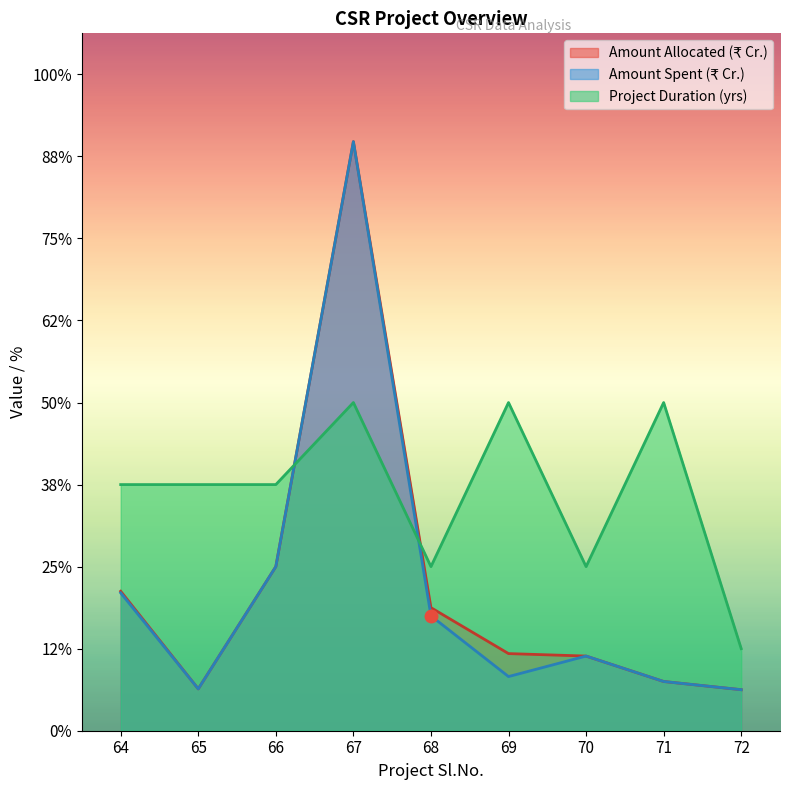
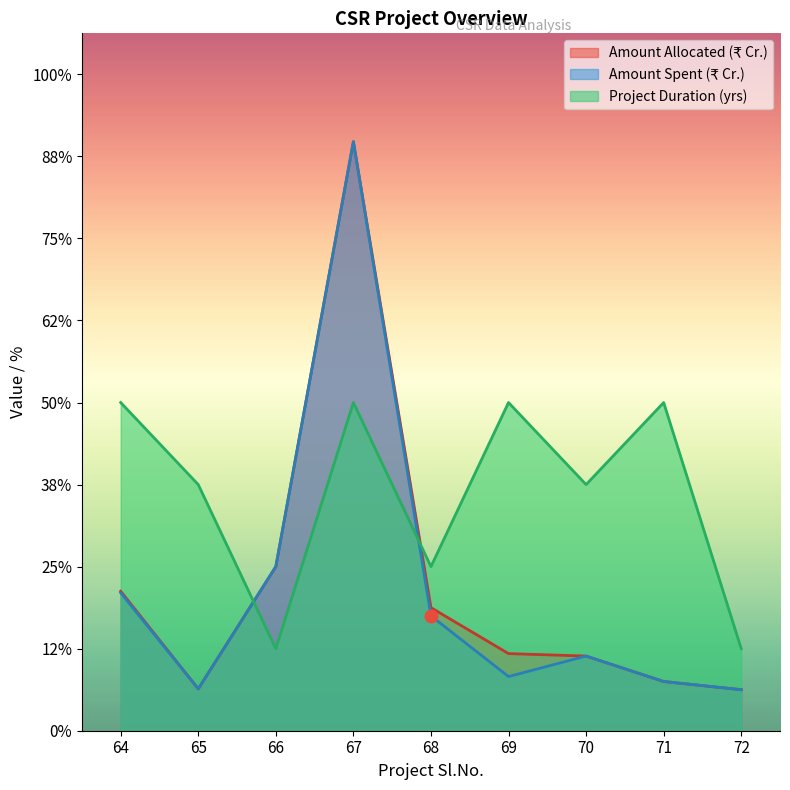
Project Duration (yrs), 64: 38% -> 50%
Project Duration (yrs), 66: 38% -> 13%
Project Duration (yrs), 70: 25% -> 38%
